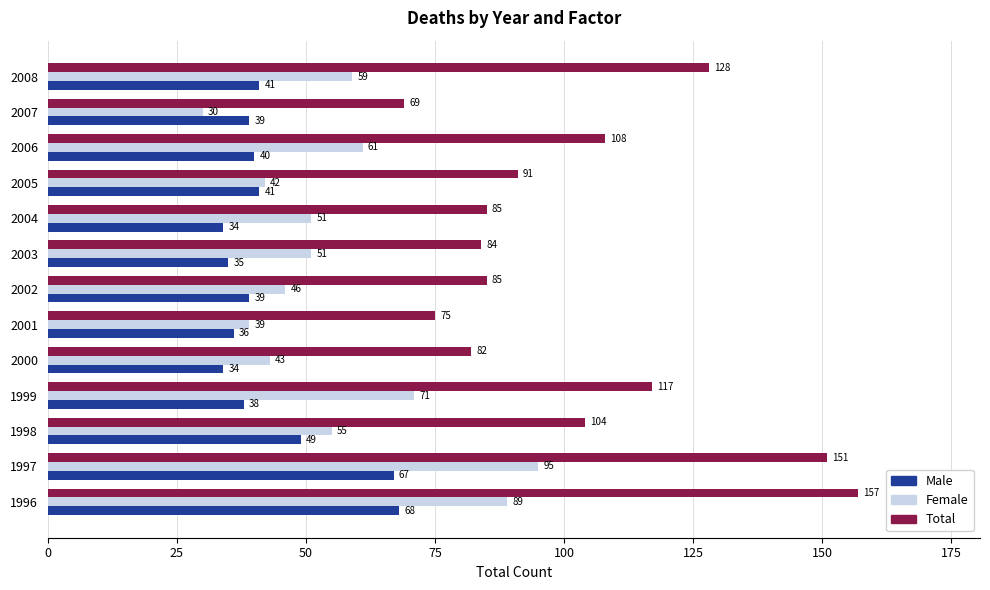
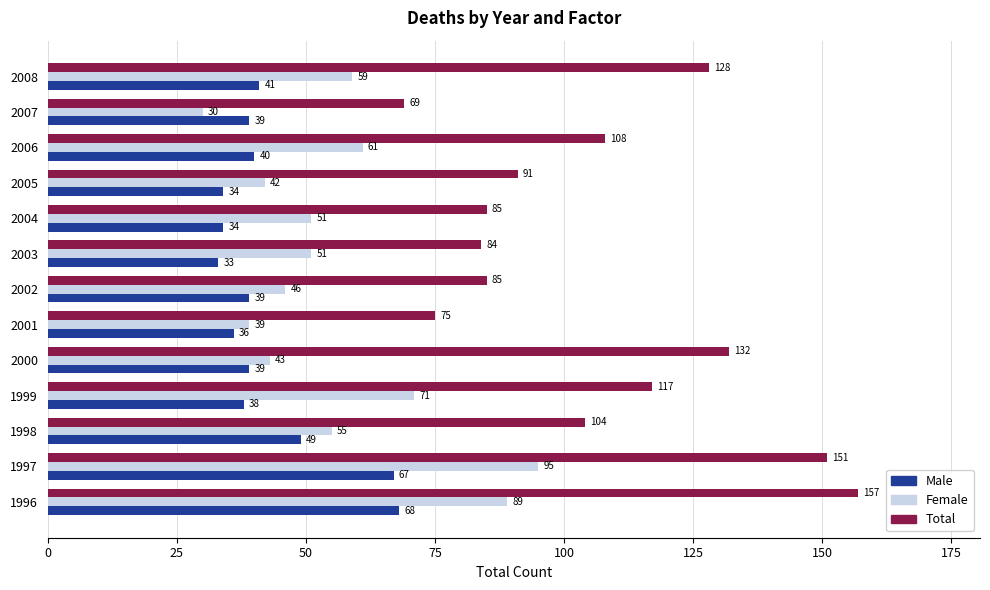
Male, 2005: 41 -> 34
Male, 2003: 35 -> 33
Total, 2000: 82 -> 132
Male, 2000: 34 -> 39
